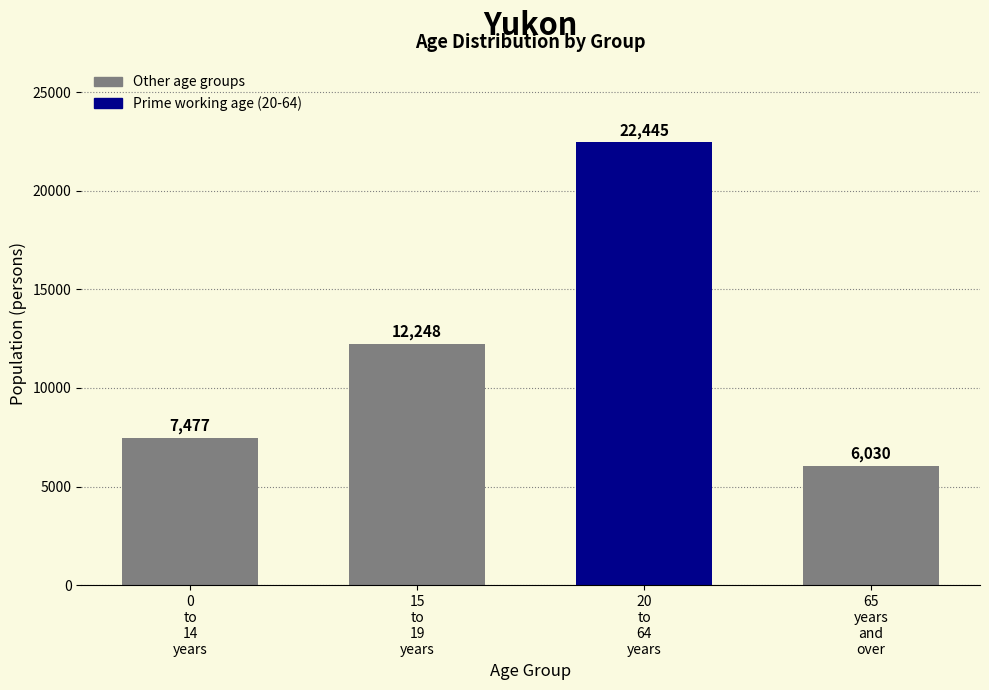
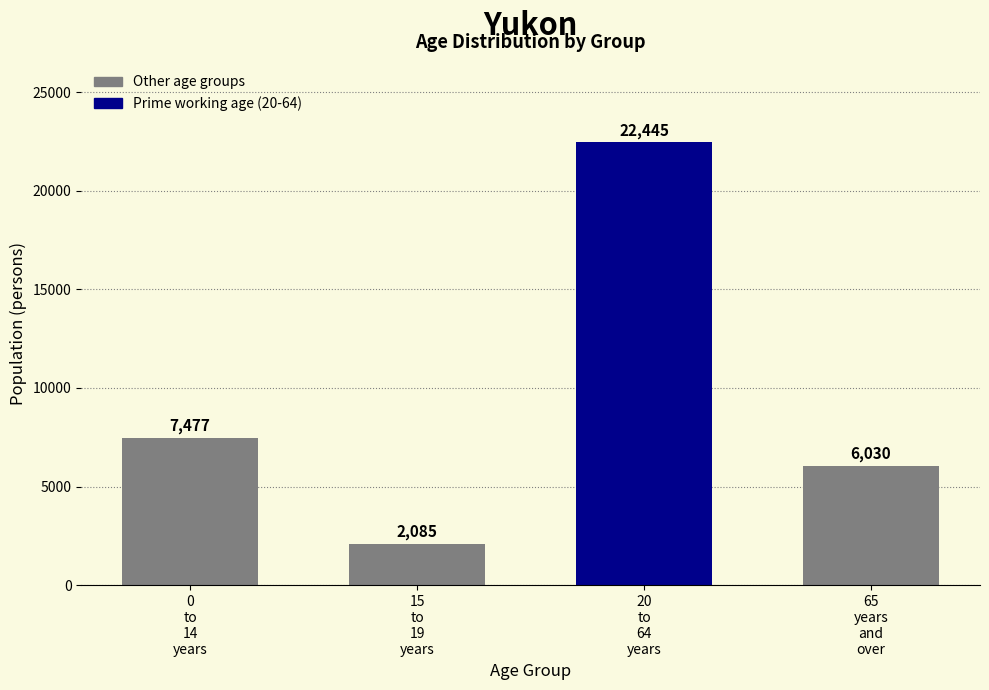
15 to 19 years: 12,248 -> 2,085
